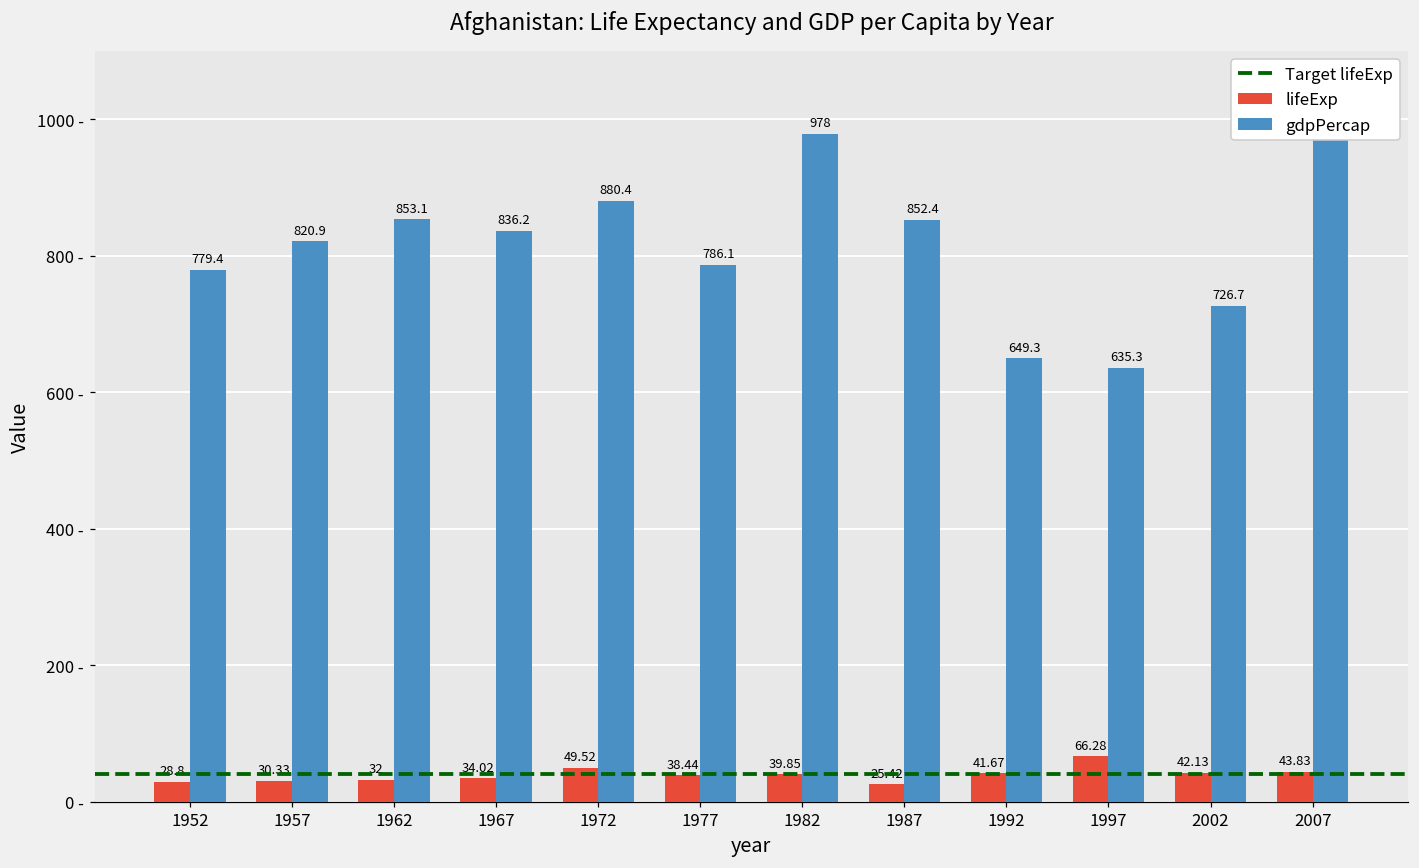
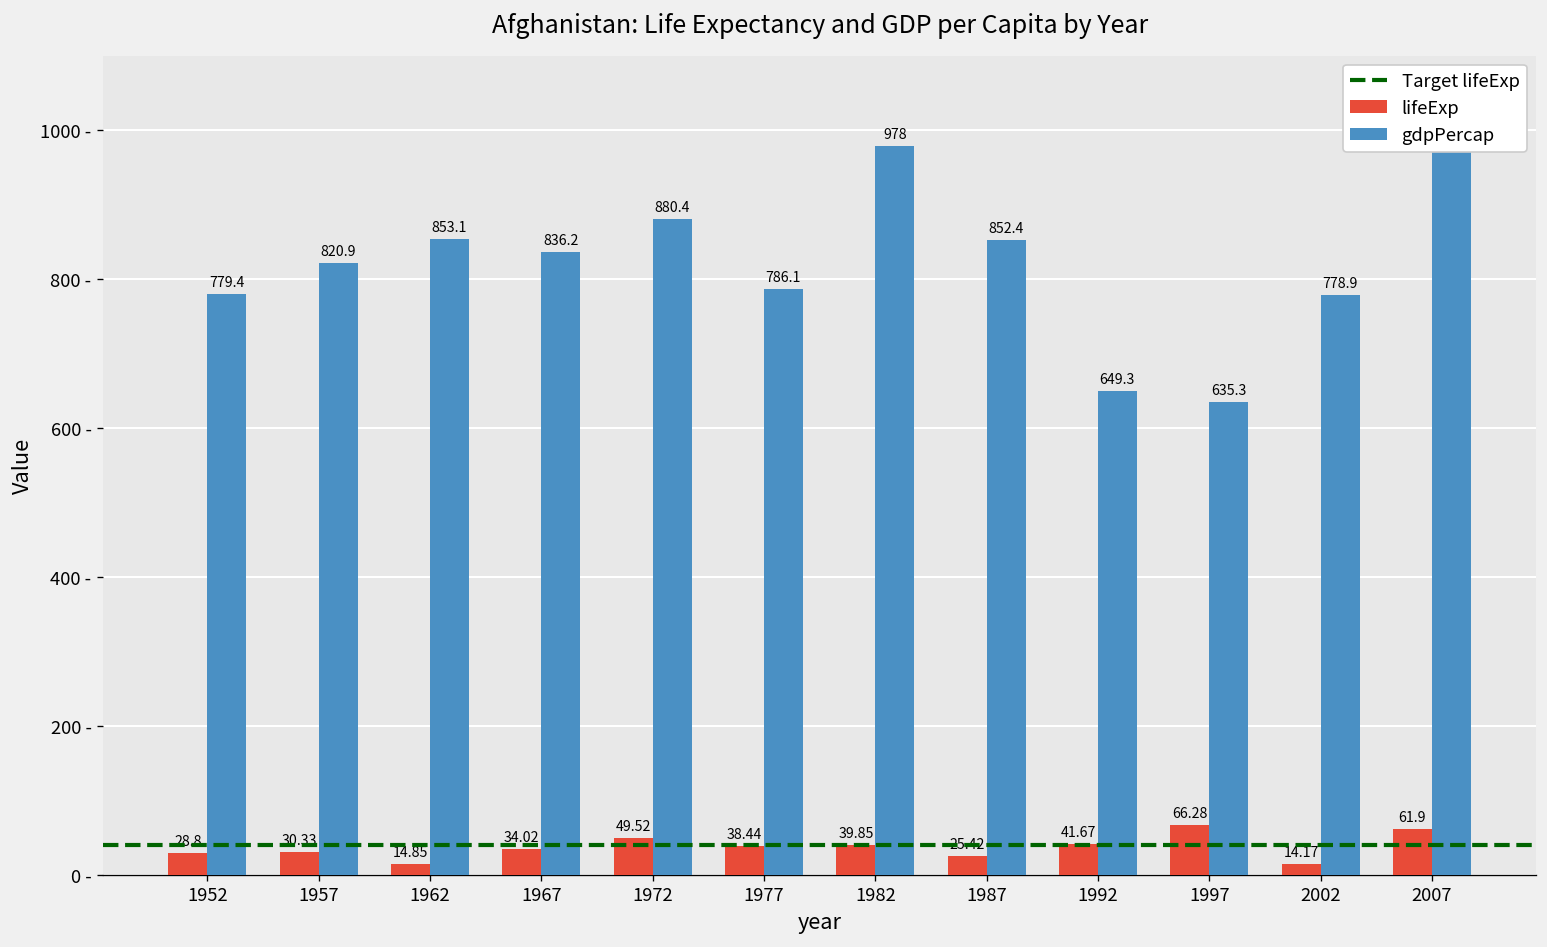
lifeExp, 1962: 32 -> 14.85
lifeExp, 2002: 42.13 -> 14.17
gdpPercap, 2002: 726.7 -> 778.9
lifeExp, 2007: 43.83 -> 61.9
